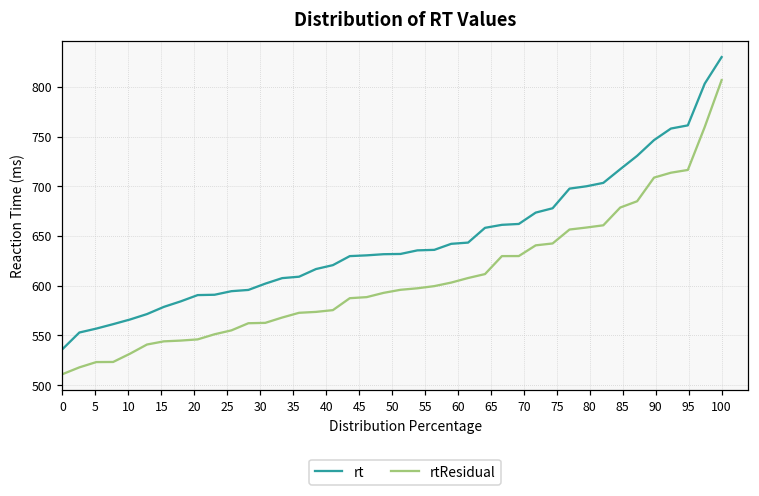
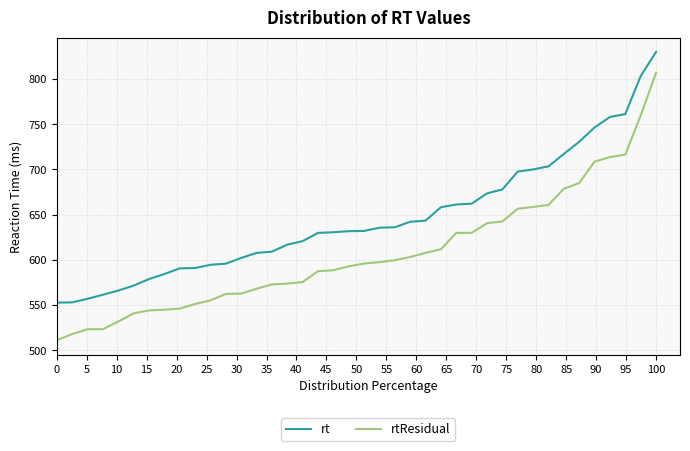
rt, 0: 540 -> 550
